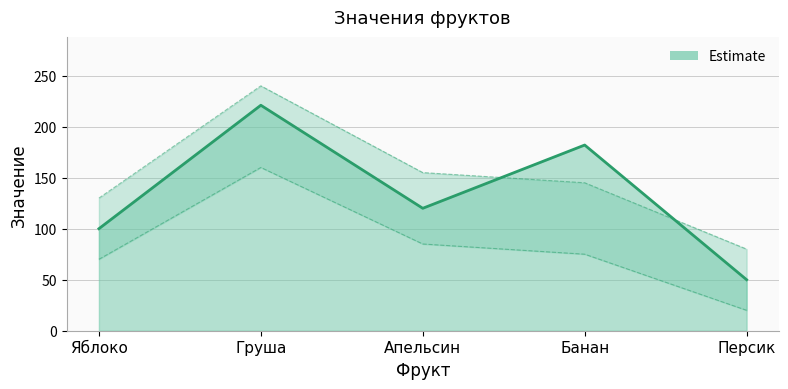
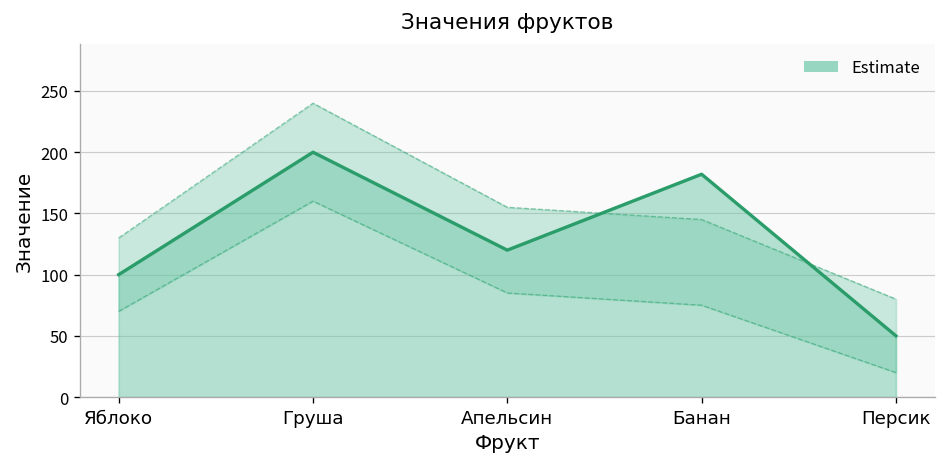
Estimate, Груша: 221 -> 200
